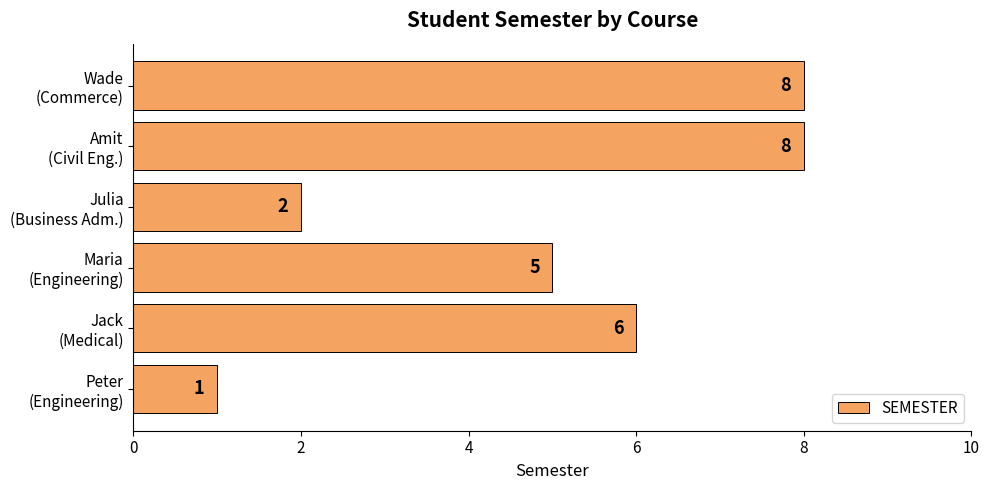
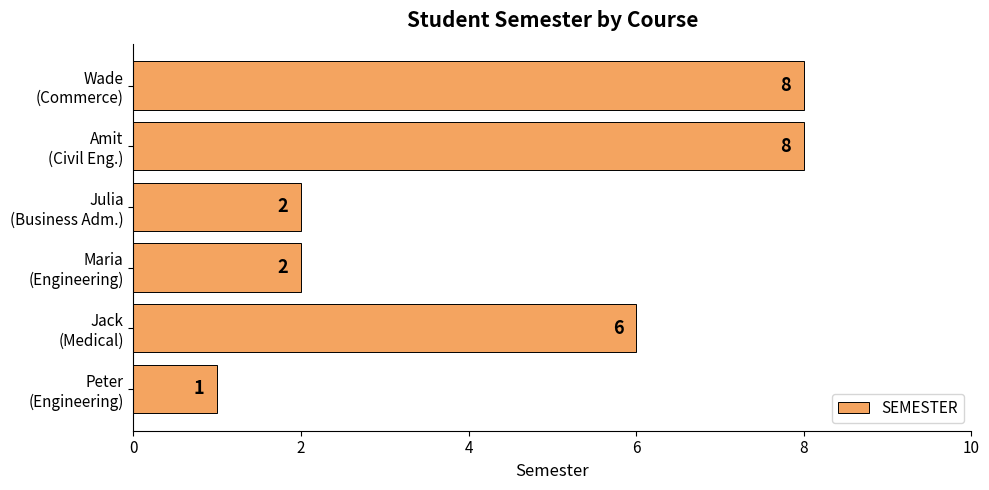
Maria (Engineering): 5 -> 2
